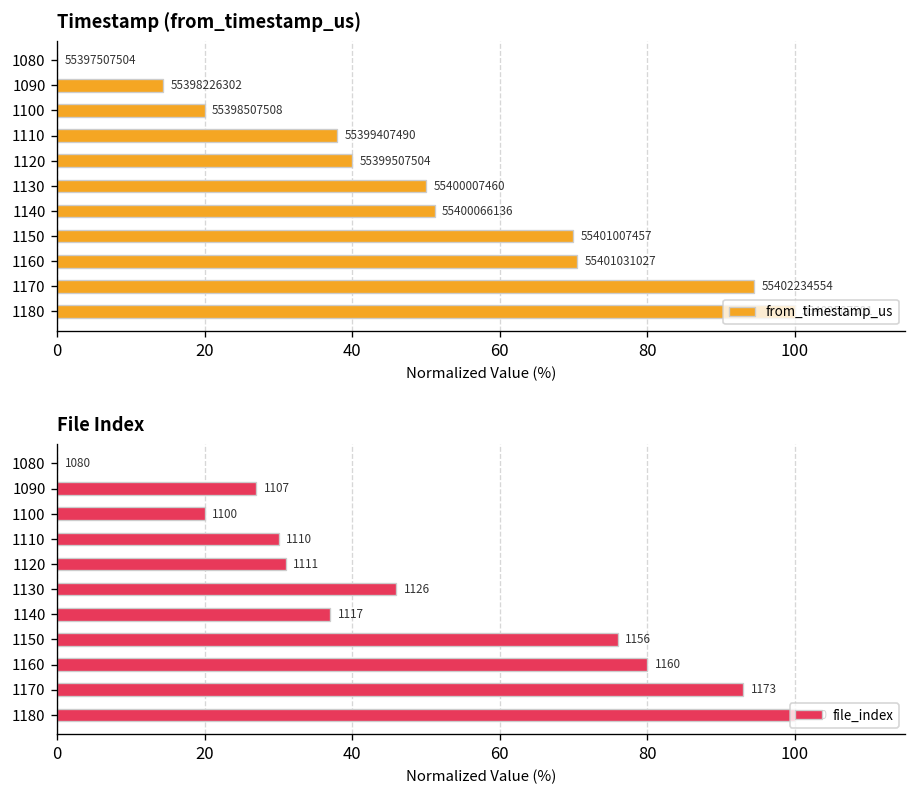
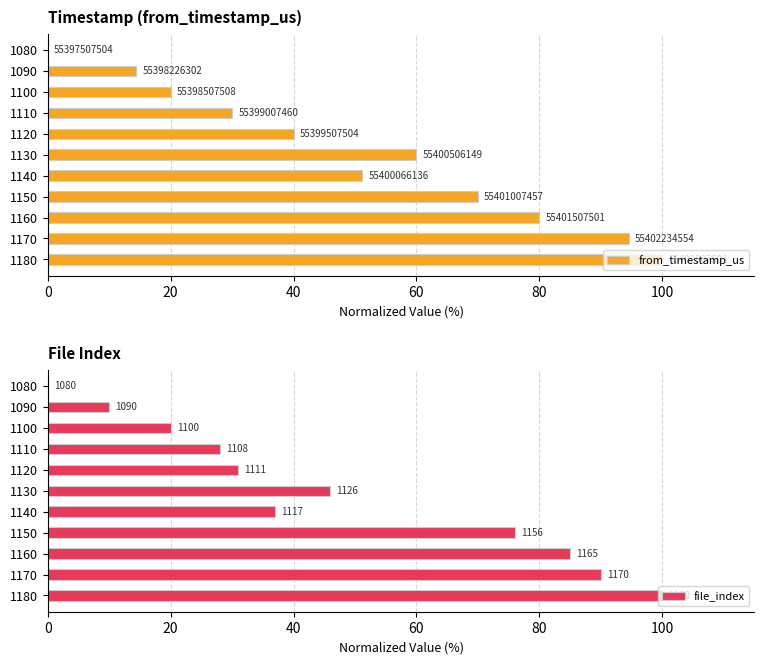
Timestamp (from_timestamp_us), 1110: 55399407490 -> 55399007460
Timestamp (from_timestamp_us), 1130: 55400007460 -> 55400506149
Timestamp (from_timestamp_us), 1160: 55401031027 -> 55401507501
File Index, 1090: 1107 -> 1090
File Index, 1110: 1110 -> 1108
File Index, 1160: 1160 -> 1165
File Index, 1170: 1173 -> 1170
